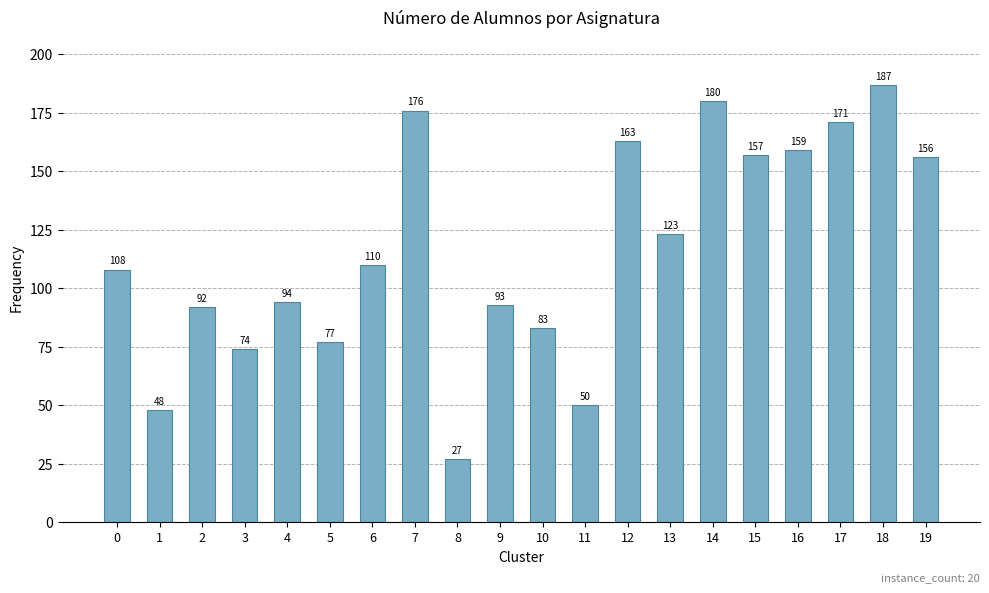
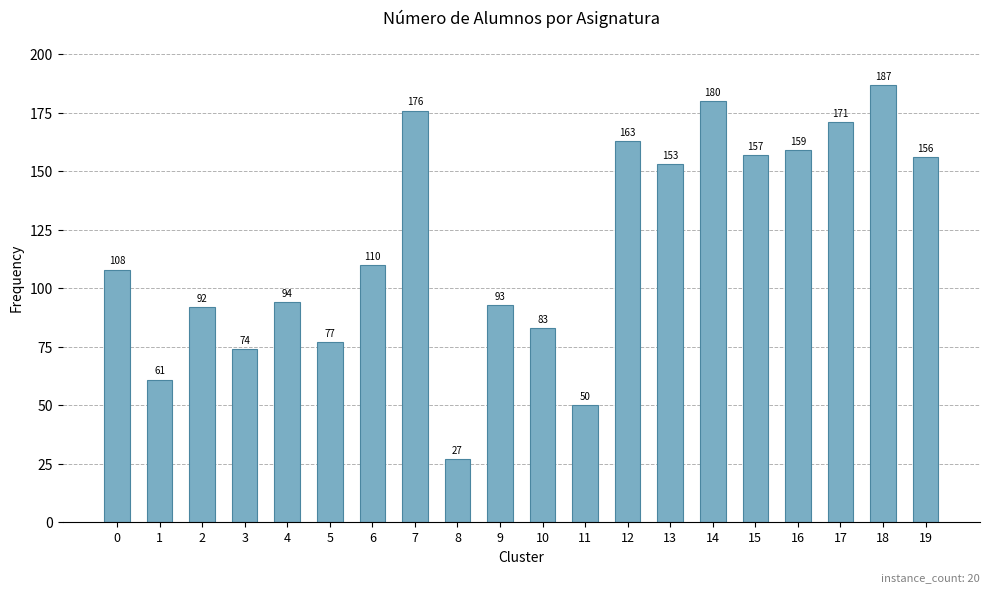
1: 48 -> 61
13: 123 -> 153
